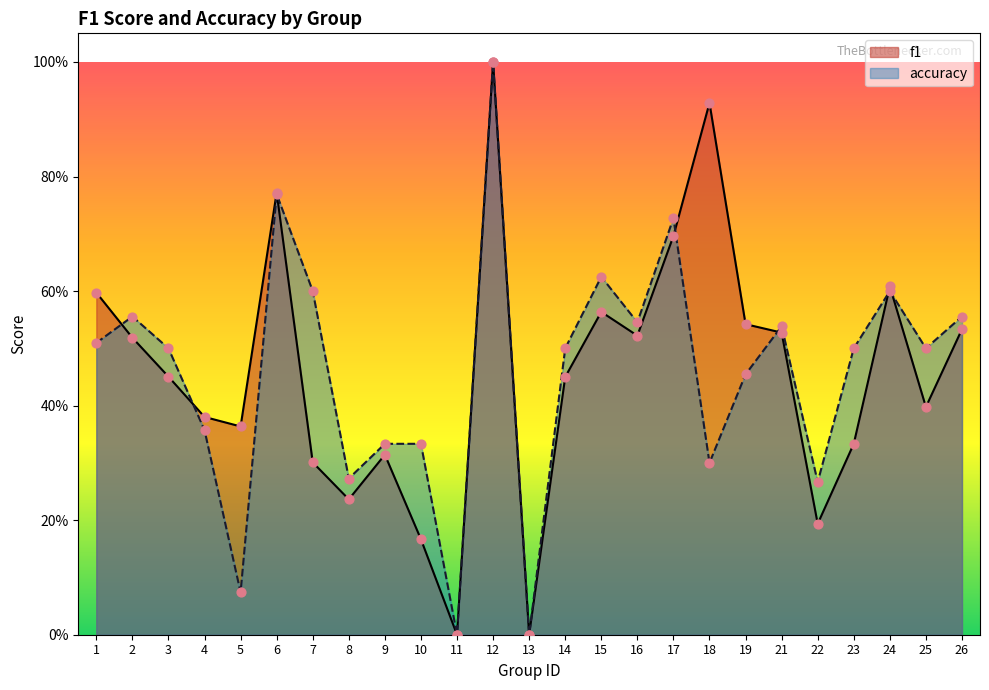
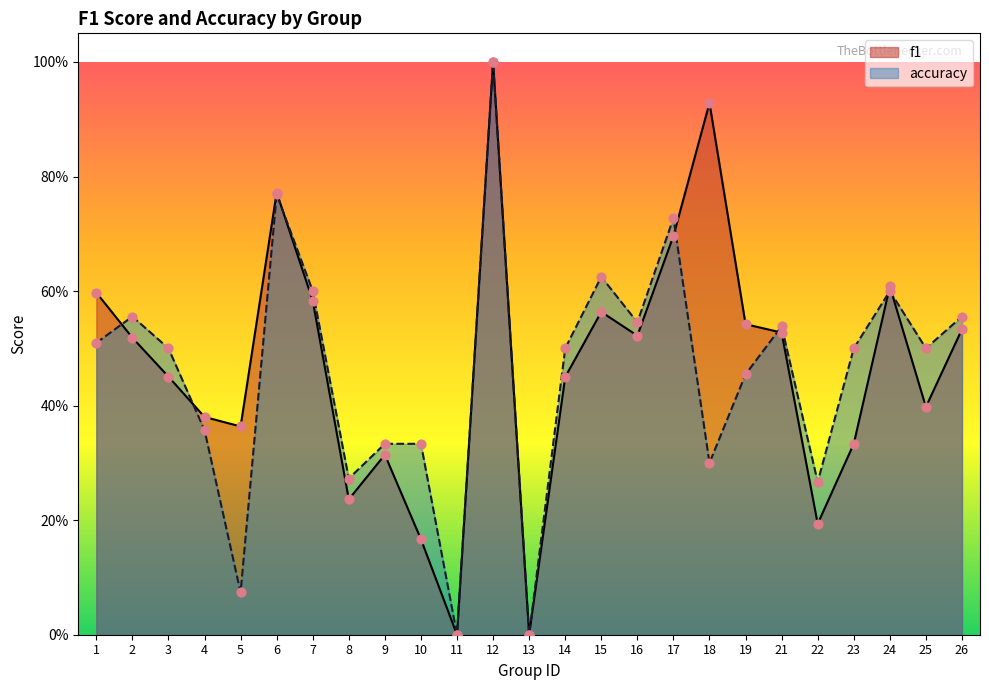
f1, 7: 30% -> 58%
